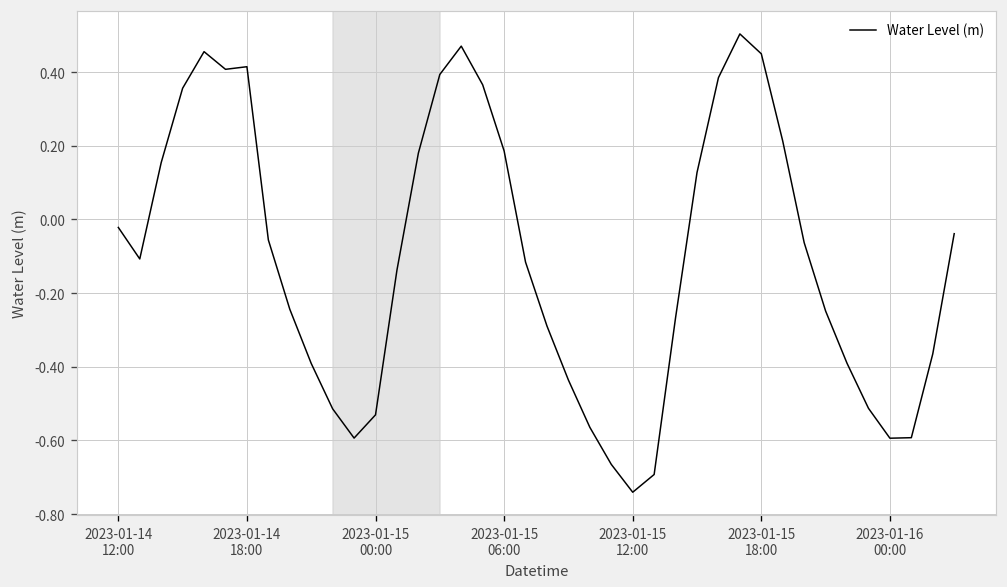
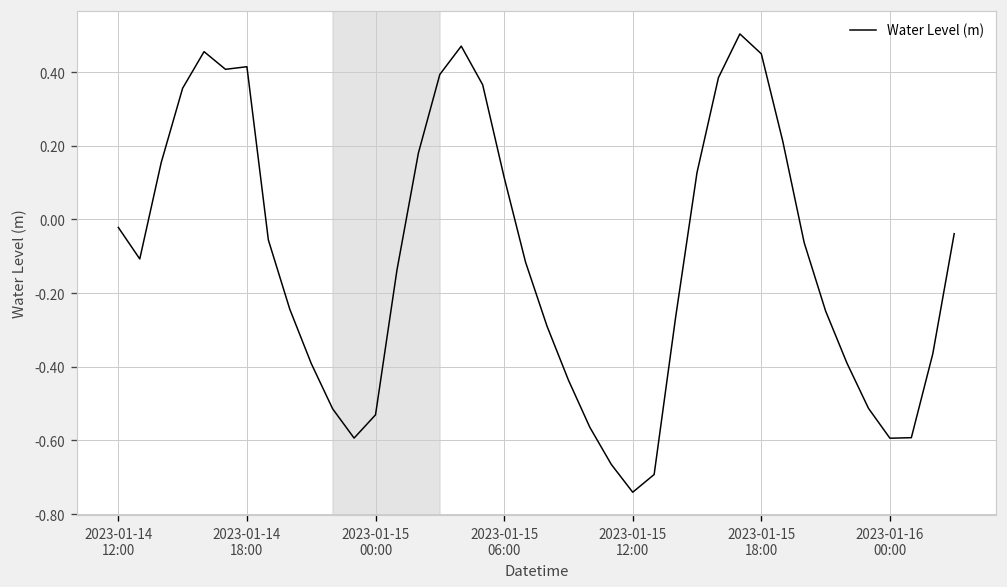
2023-01-15 06:00: 0.19 -> 0.11
